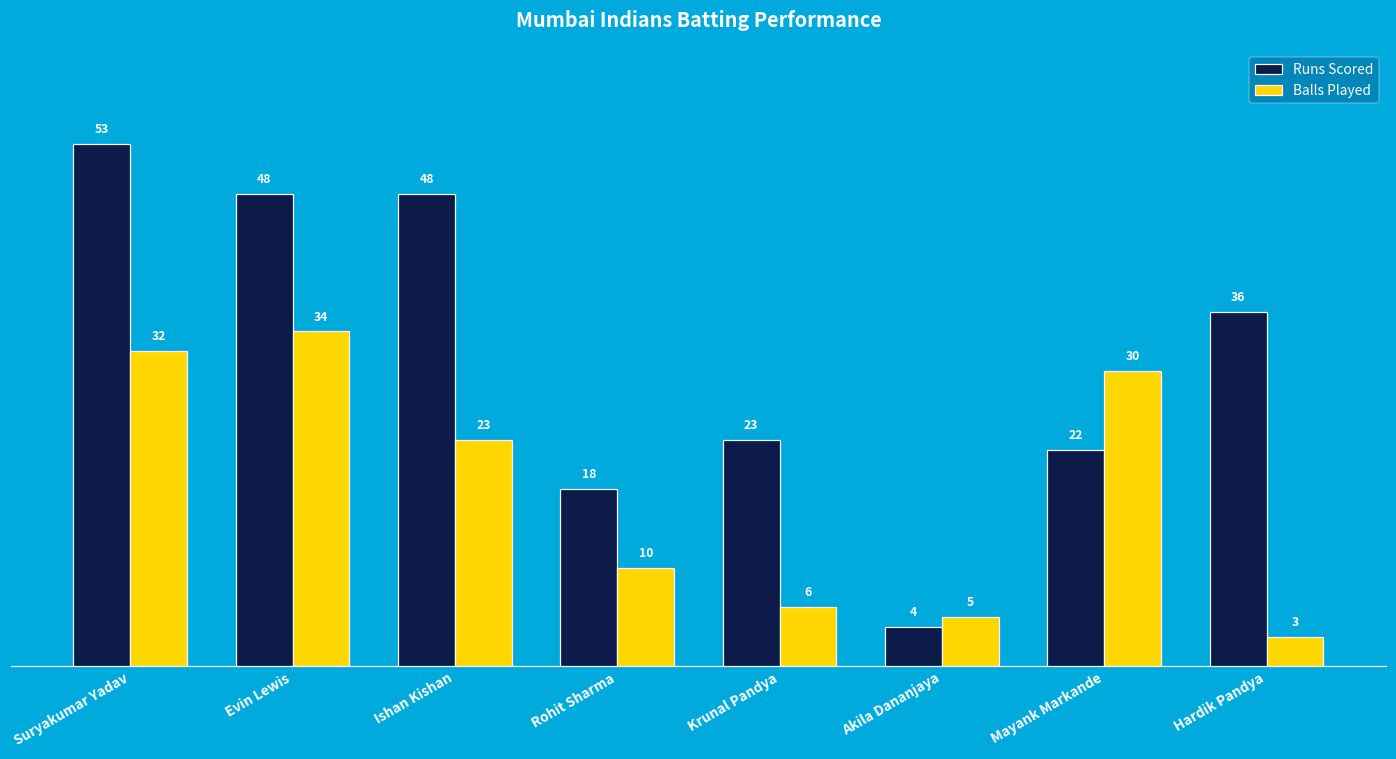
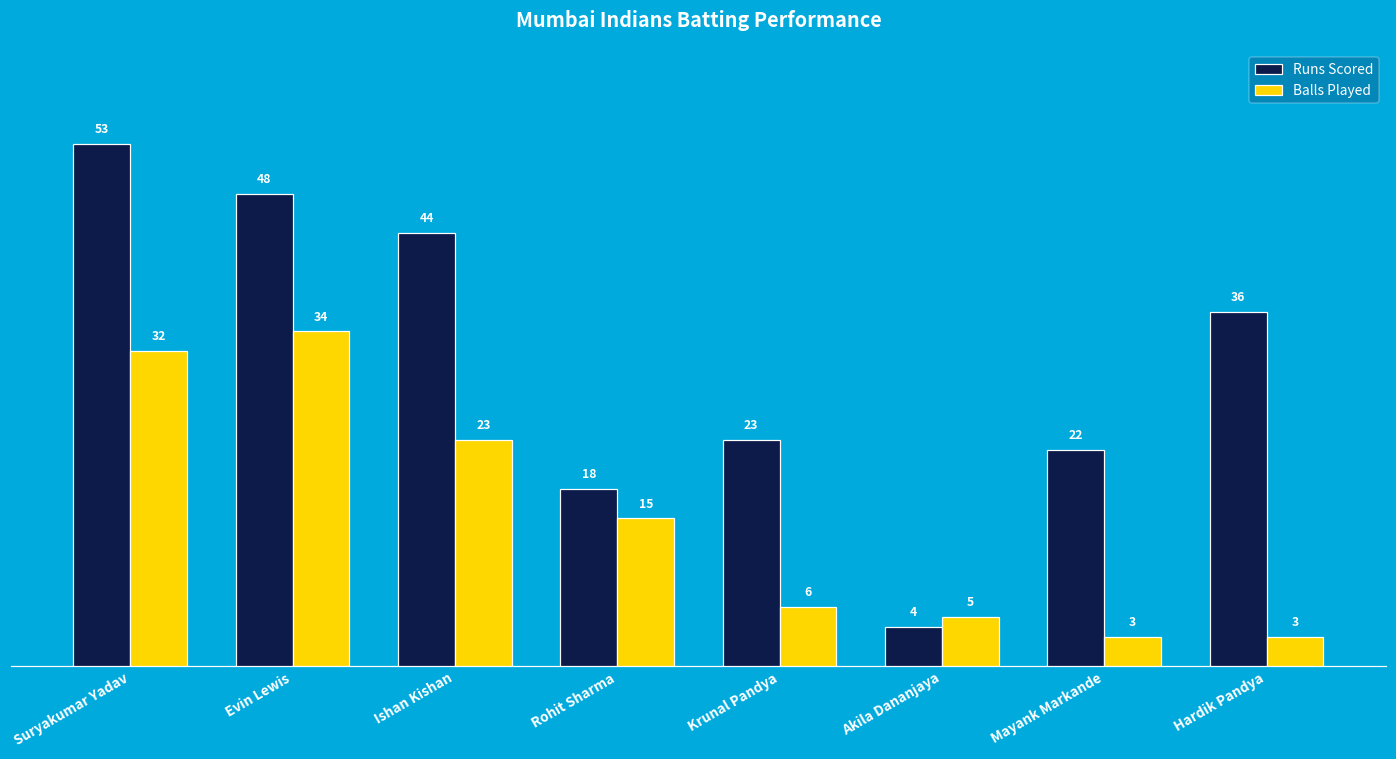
Runs Scored, Ishan Kishan: 48 -> 44
Balls Played, Rohit Sharma: 10 -> 15
Balls Played, Mayank Markande: 30 -> 3
